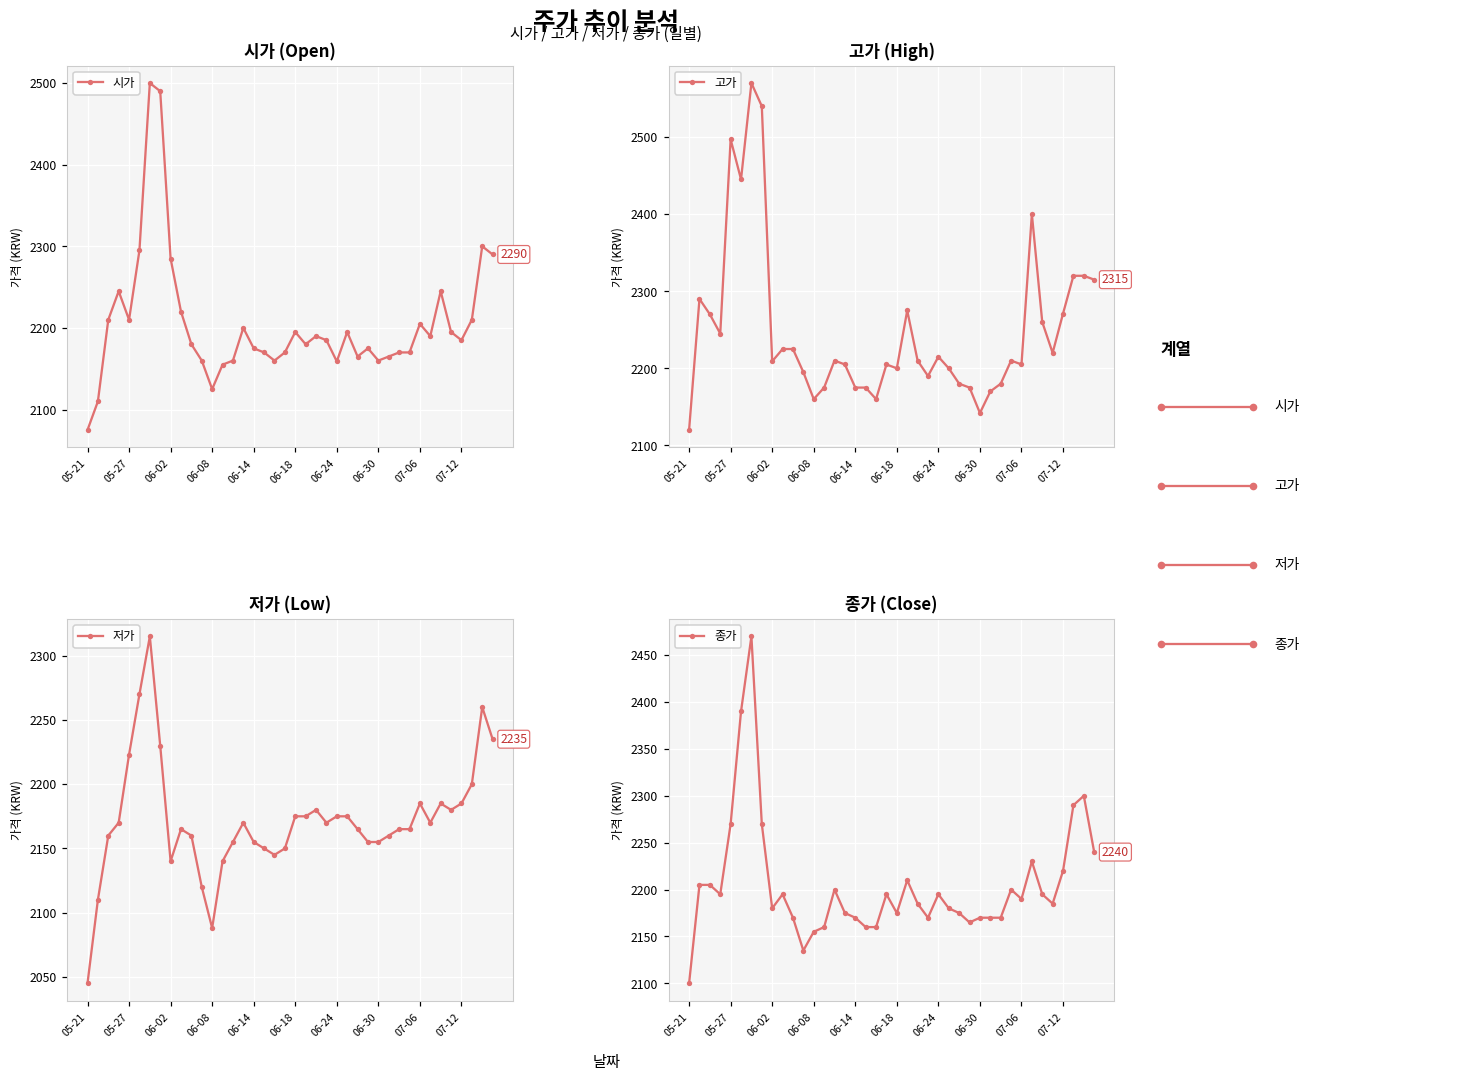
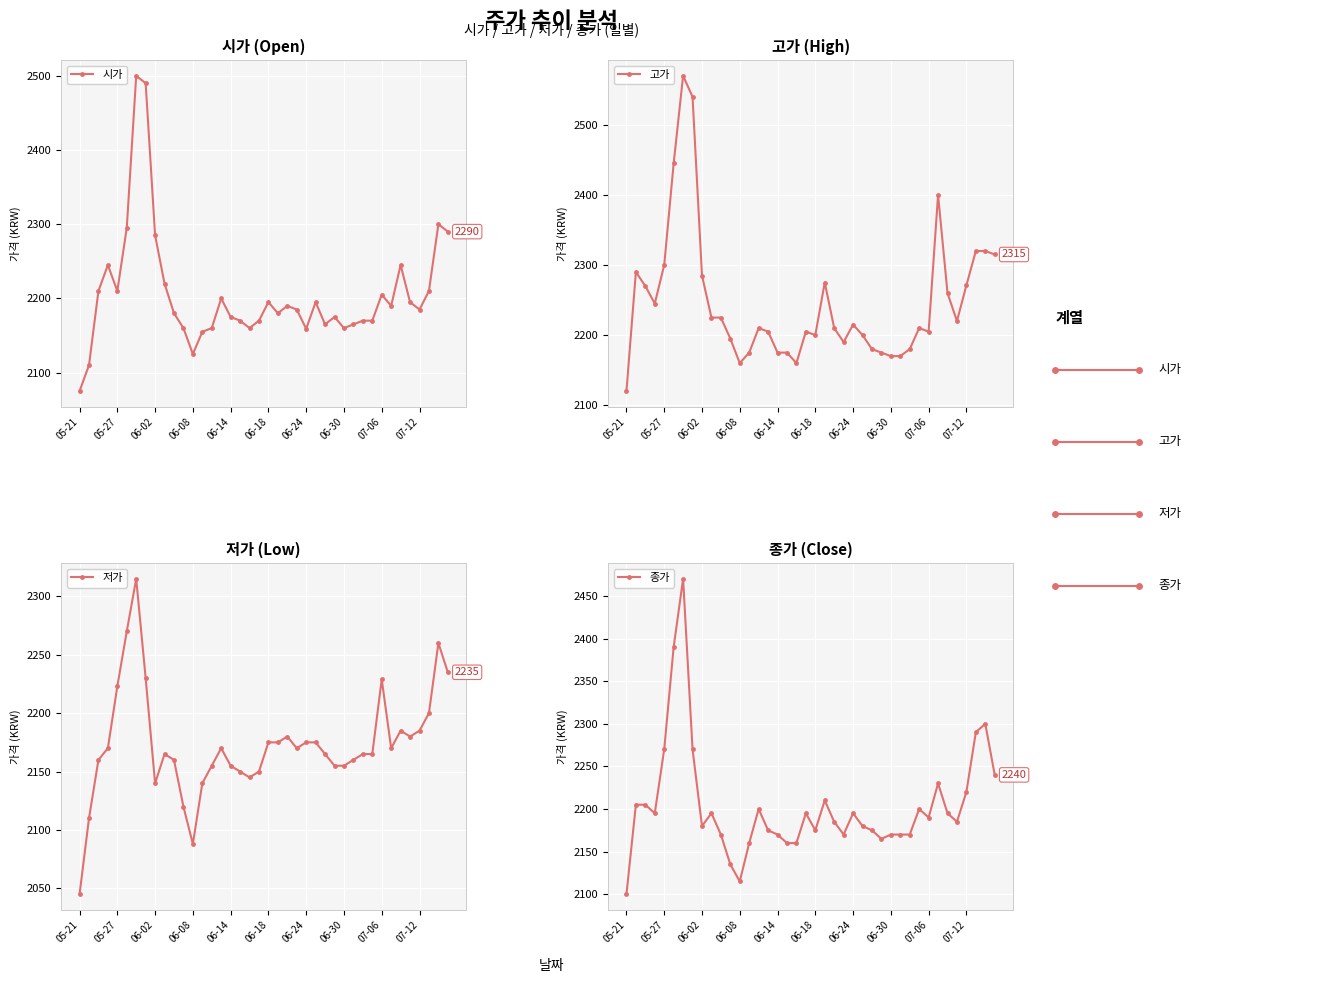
고가 (High), 05-27: 2500 -> 2300
고가 (High), 06-02: 2210 -> 2290
고가 (High), 06-30: 2140 -> 2170
저가 (Low), 07-06: 2185 -> 2229
종가 (Close), 06-08: 2160 -> 2120
